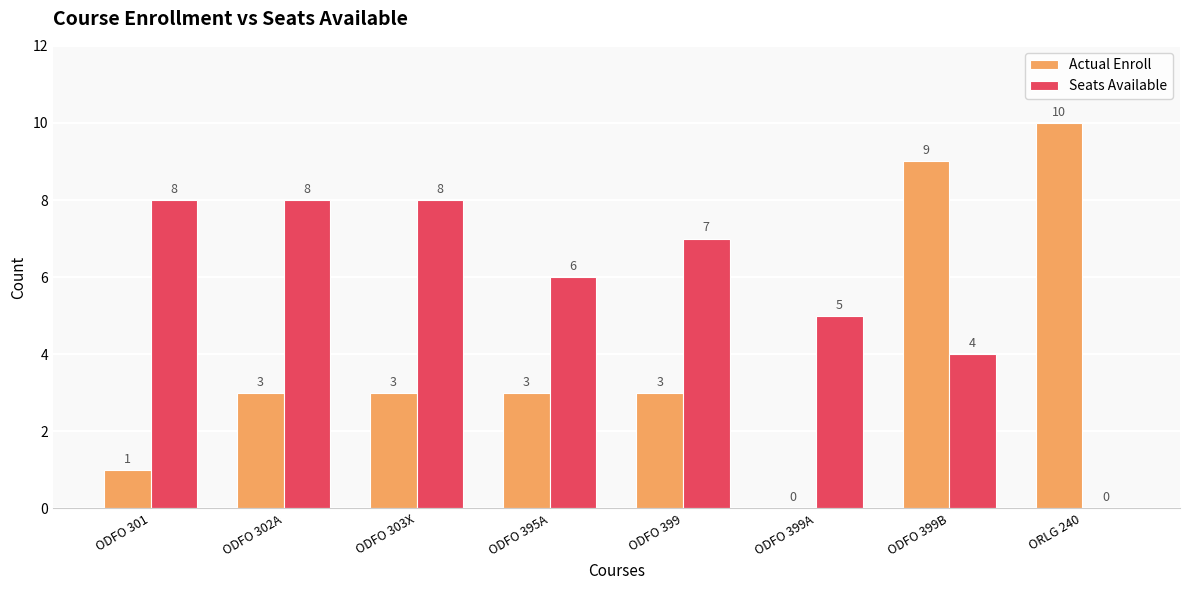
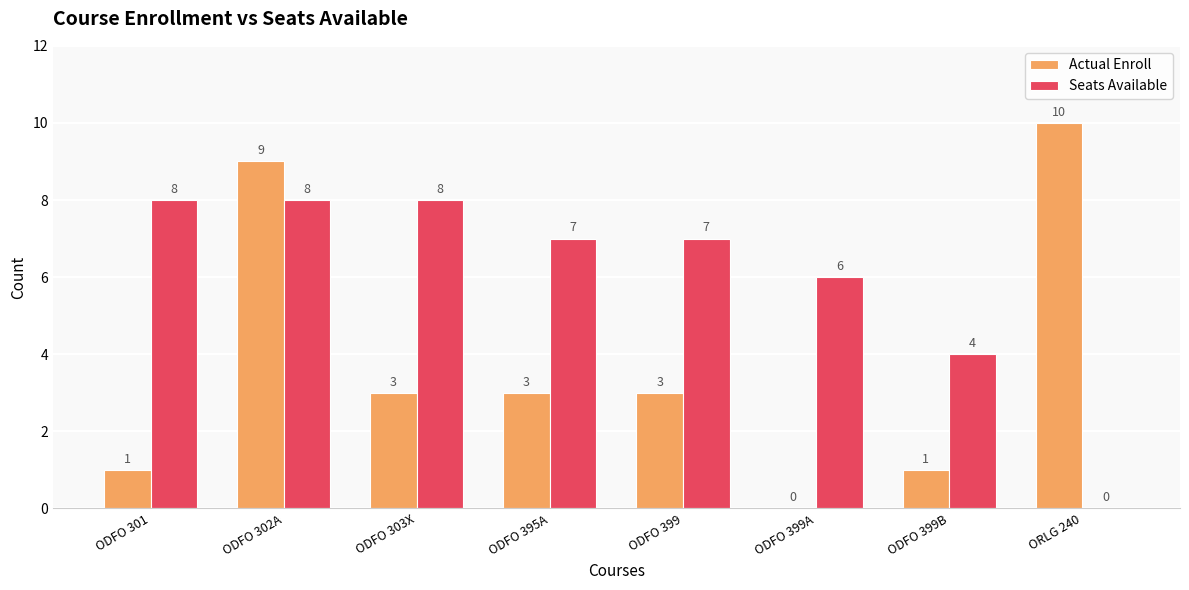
Actual Enroll, ODFO 302A: 3 -> 9
Seats Available, ODFO 395A: 6 -> 7
Seats Available, ODFO 399A: 5 -> 6
Actual Enroll, ODFO 399B: 9 -> 1
